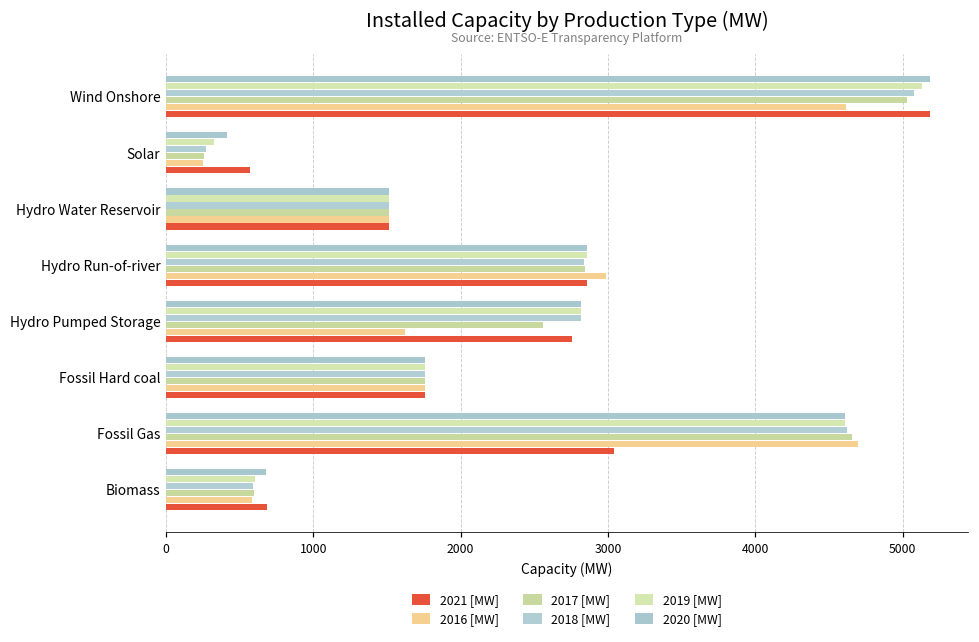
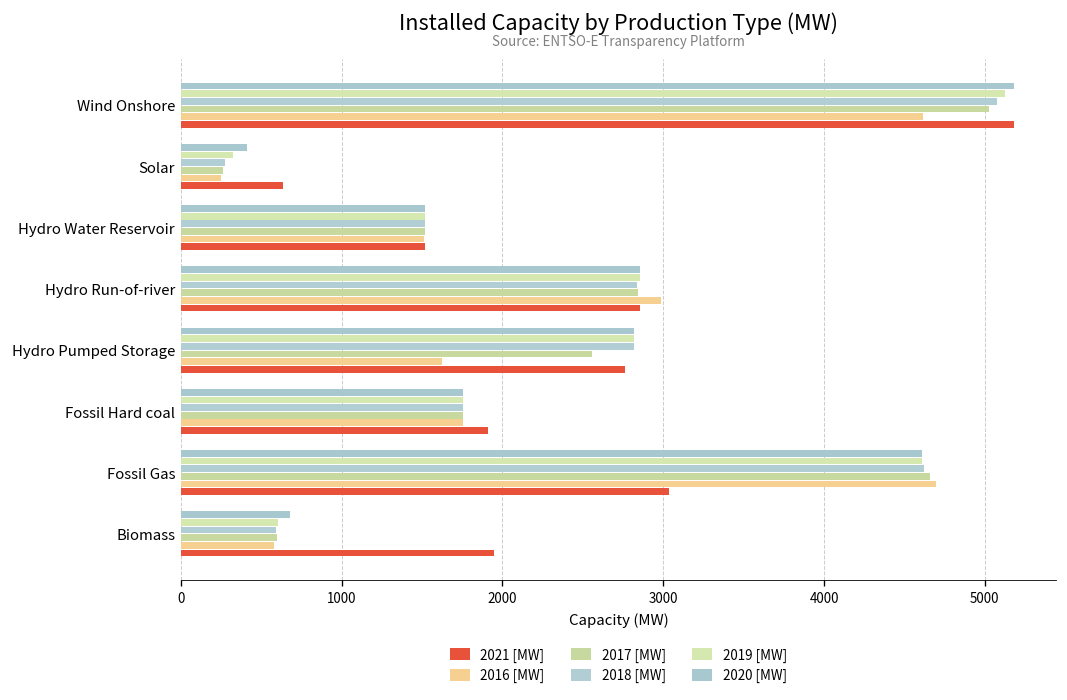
2021 [MW], Solar: 570 -> 630
2021 [MW], Fossil Hard coal: 1760 -> 1910
2021 [MW], Biomass: 680 -> 1950
